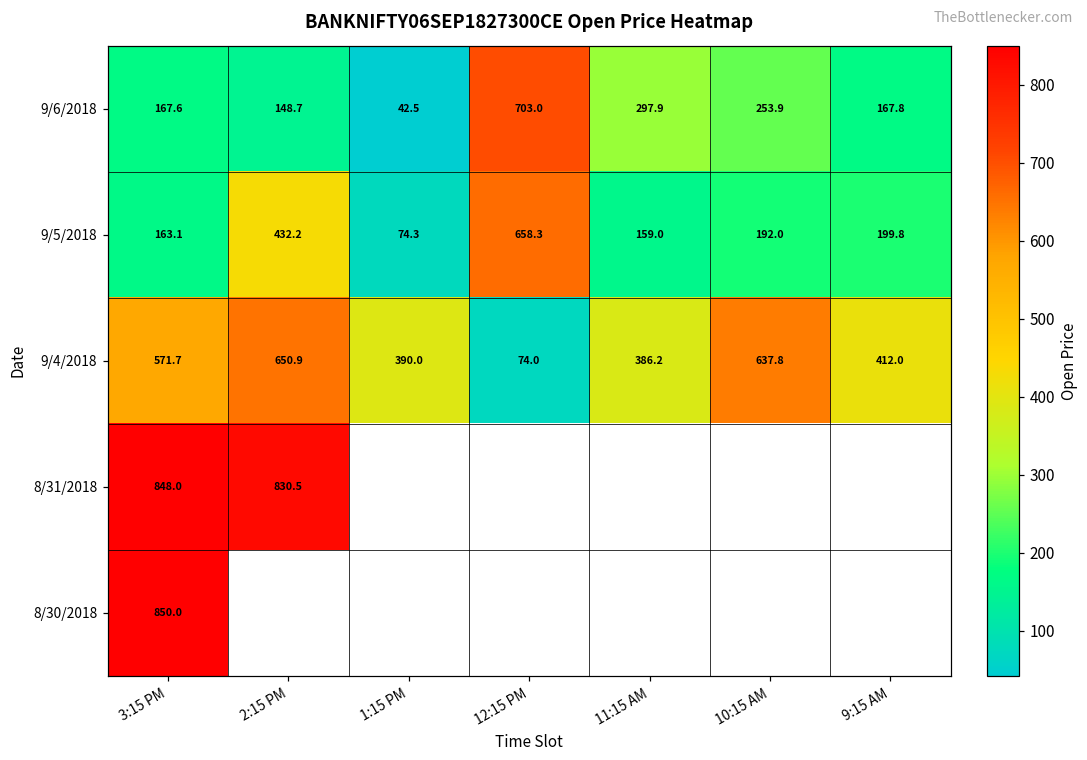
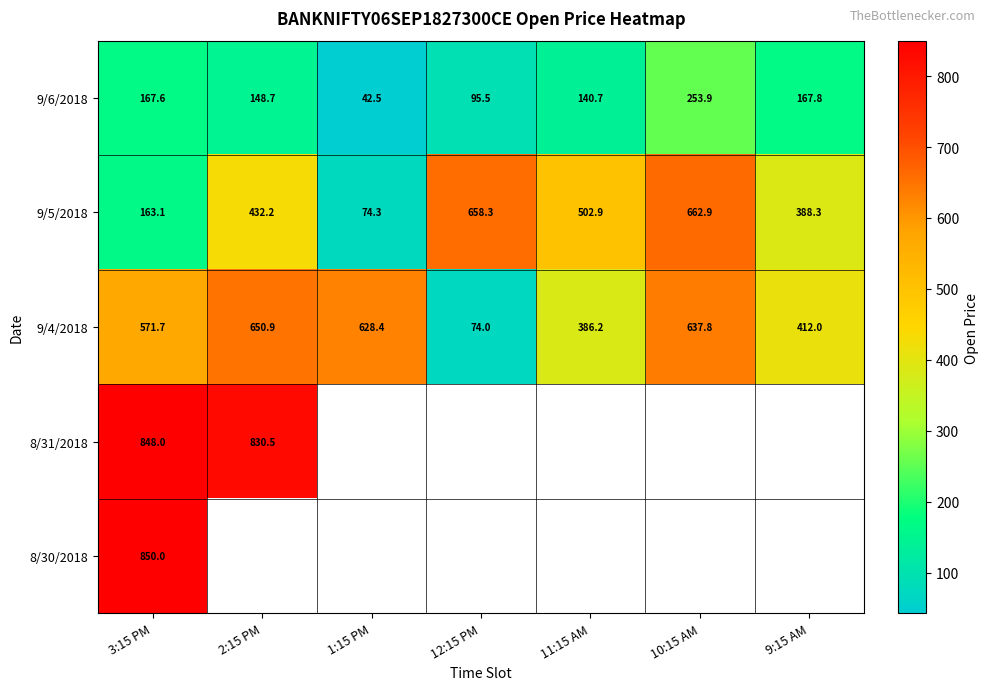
9/6/2018, 12:15 PM: 703.0 -> 95.5
9/6/2018, 11:15 AM: 297.9 -> 140.7
9/5/2018, 11:15 AM: 159.0 -> 502.9
9/5/2018, 10:15 AM: 192.0 -> 662.9
9/5/2018, 9:15 AM: 199.8 -> 388.3
9/4/2018, 1:15 PM: 390.0 -> 628.4
